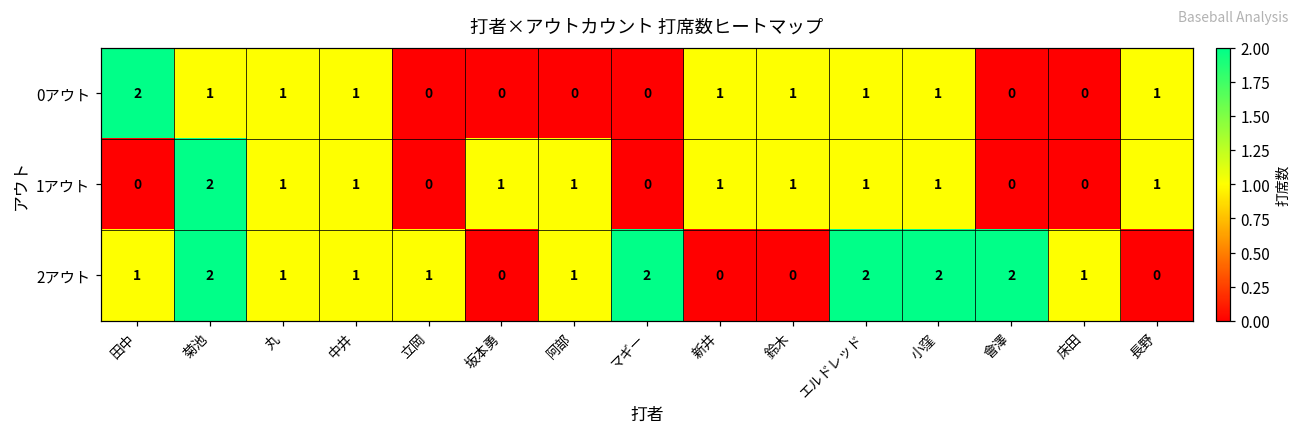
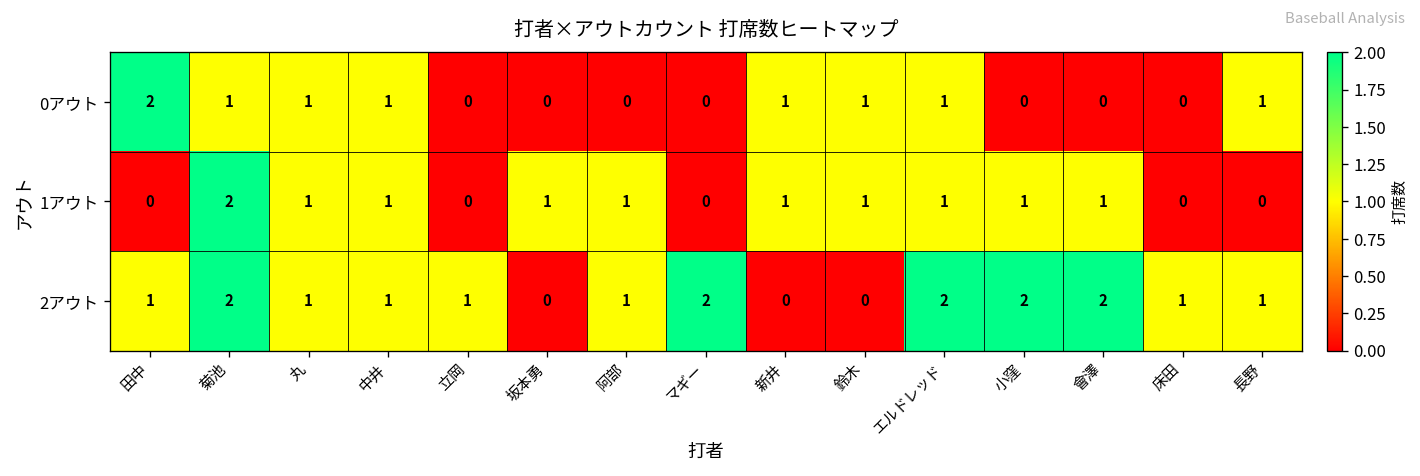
0アウト, 小窪: 1 -> 0
1アウト, 會澤: 0 -> 1
1アウト, 長野: 1 -> 0
2アウト, 長野: 0 -> 1
